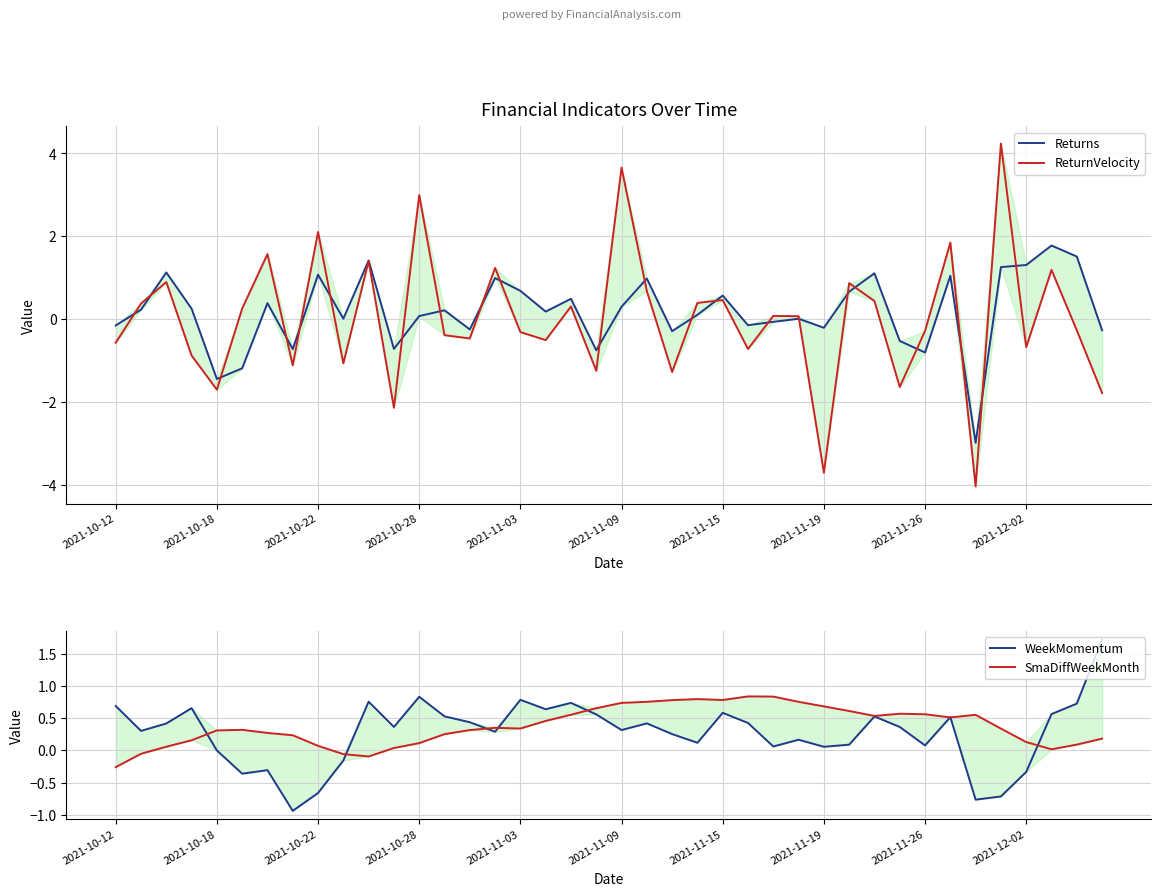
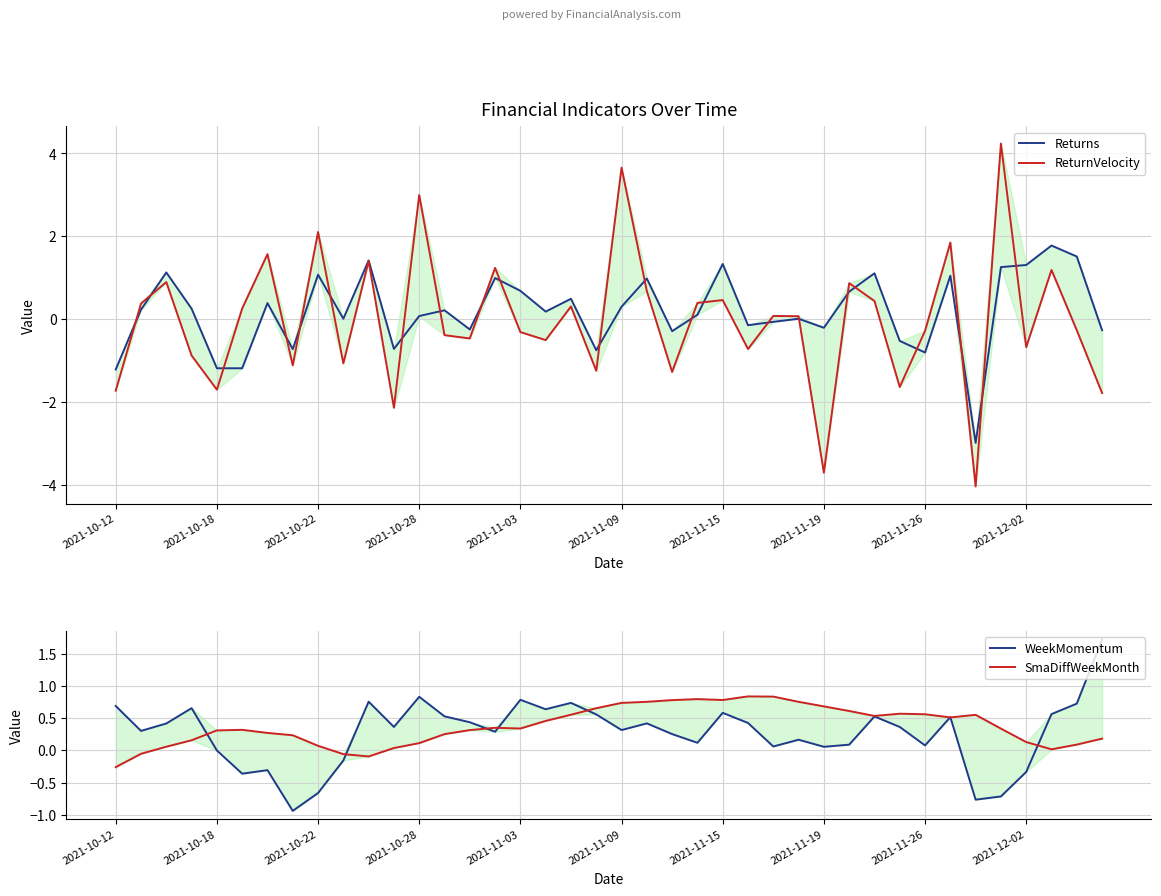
Financial Indicators Over Time, Returns, 2021-10-12: -0.1 -> -1.2
Financial Indicators Over Time, ReturnVelocity, 2021-10-12: -0.6 -> -1.7
Financial Indicators Over Time, Returns, 2021-10-18: -1.4 -> -1.2
Financial Indicators Over Time, Returns, 2021-11-15: 0.6 -> 1.3
